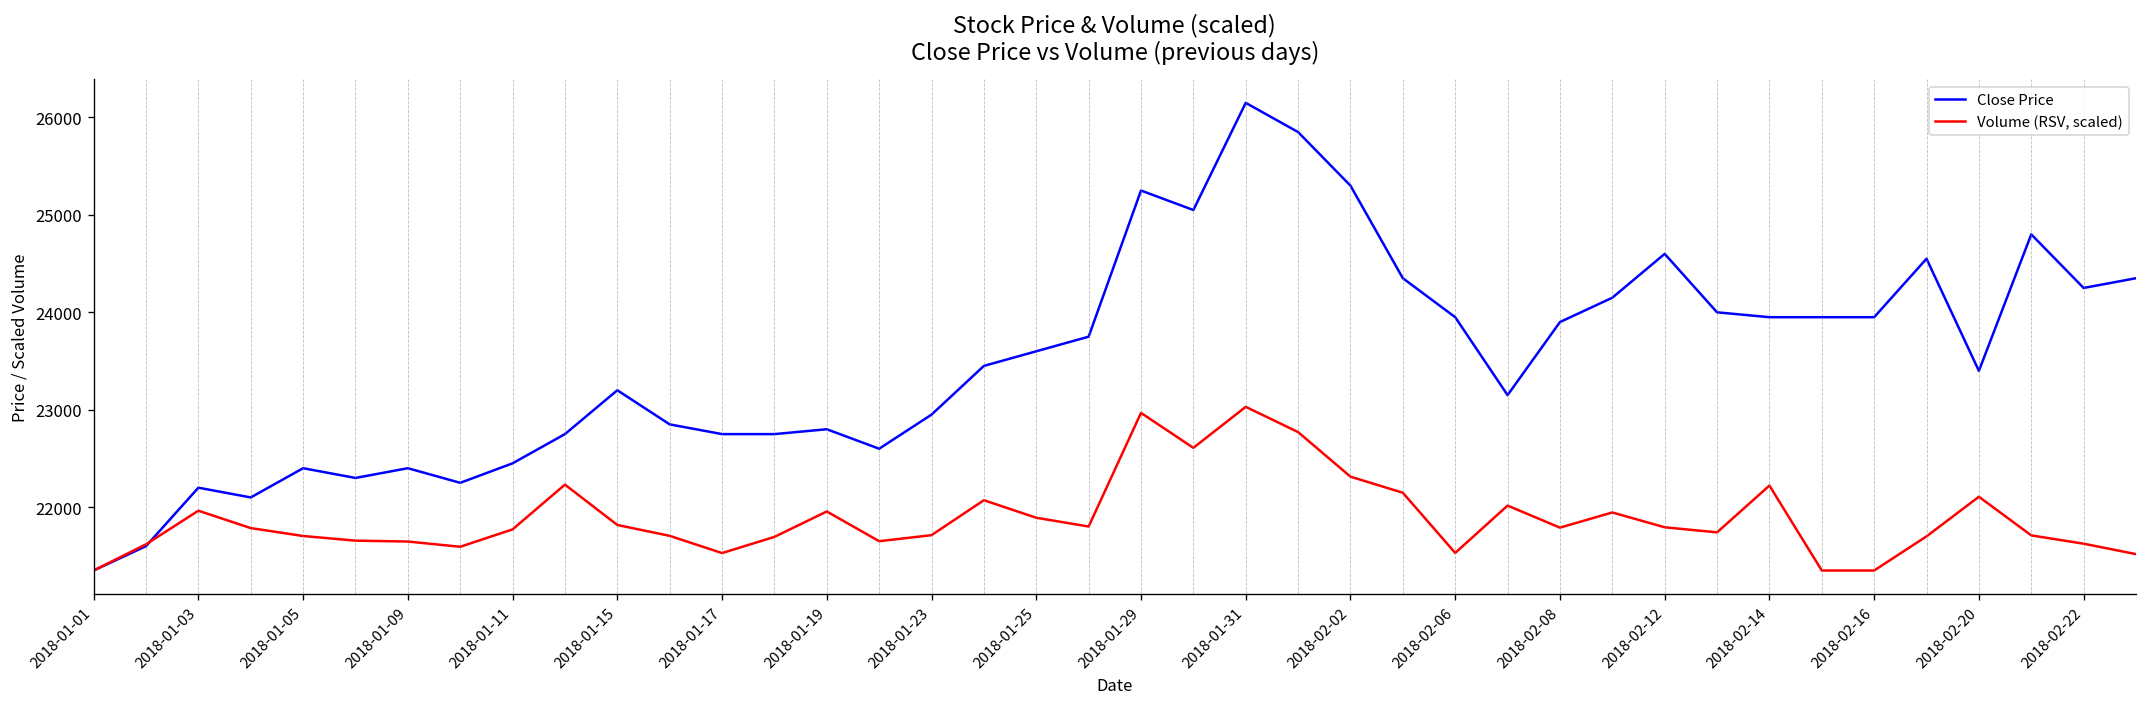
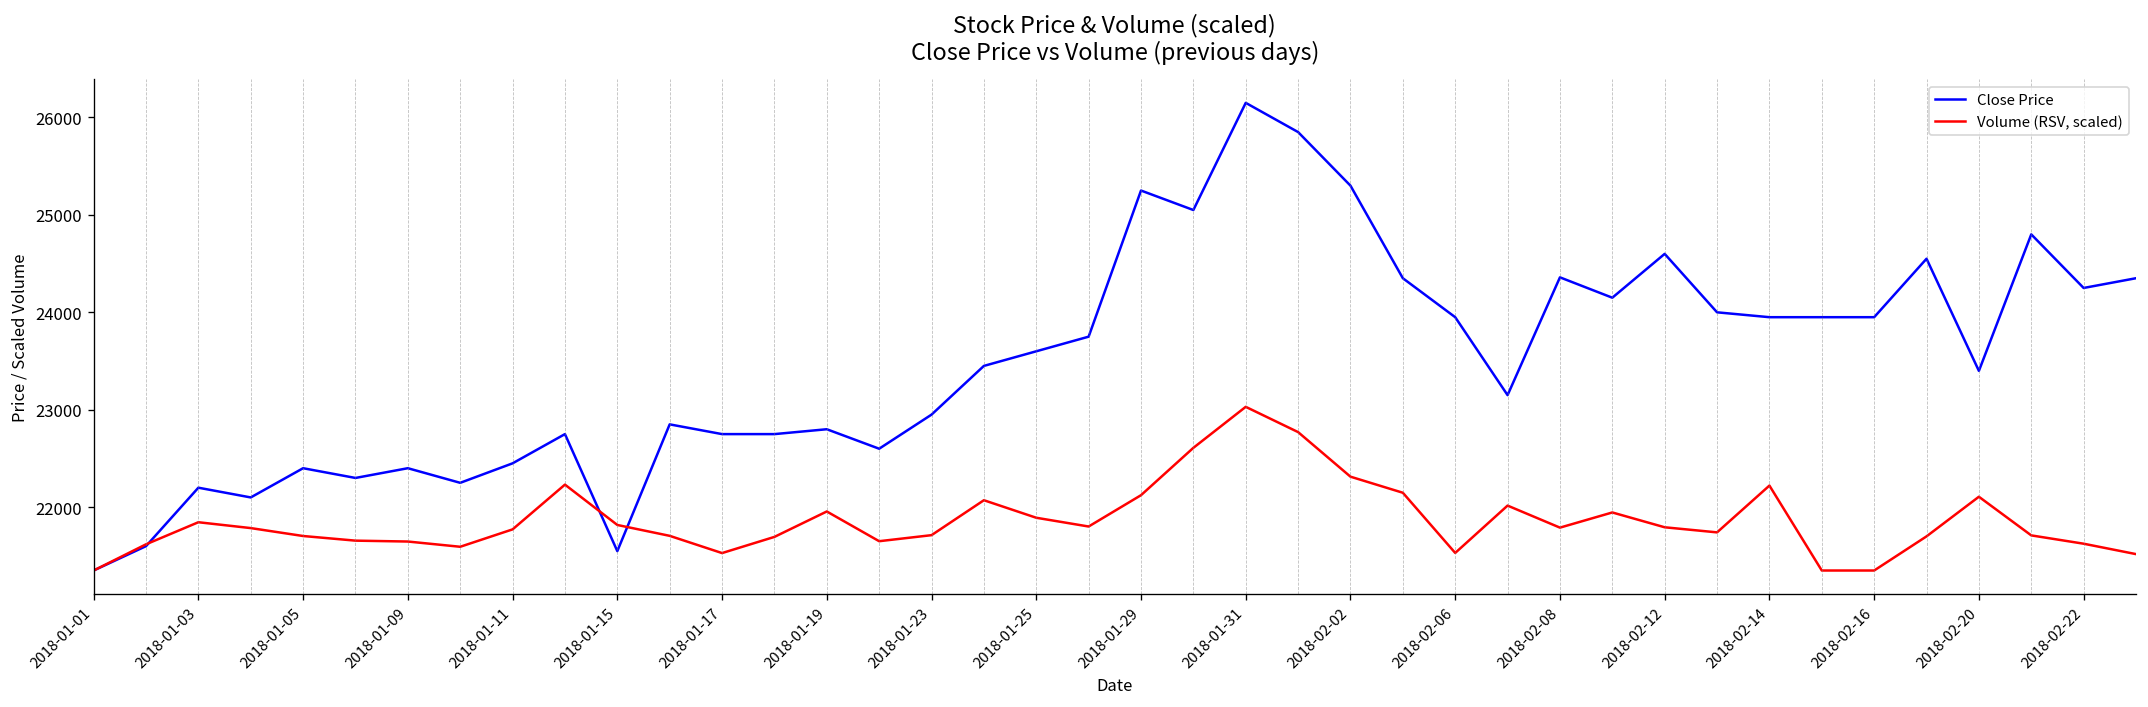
Volume (RSV, scaled), 2018-01-03: 22000 -> 21800
Close Price, 2018-01-15: 23200 -> 21500
Volume (RSV, scaled), 2018-01-29: 23000 -> 22100
Close Price, 2018-02-08: 23900 -> 24400
